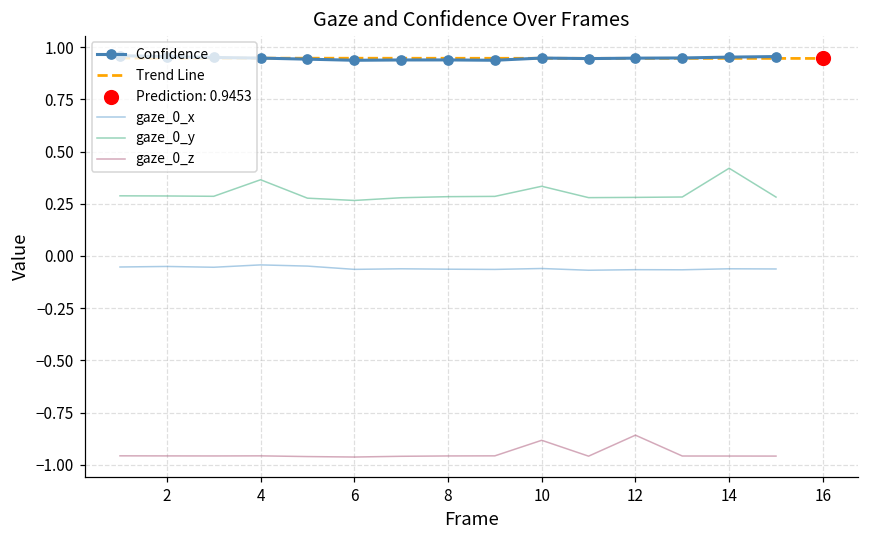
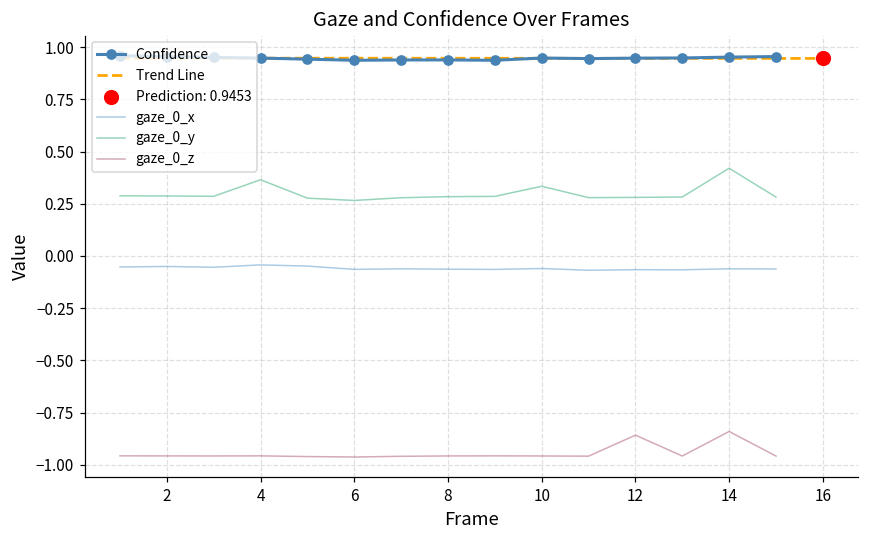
gaze_0_z, 10: -0.88 -> -0.96
gaze_0_z, 14: -0.96 -> -0.84
